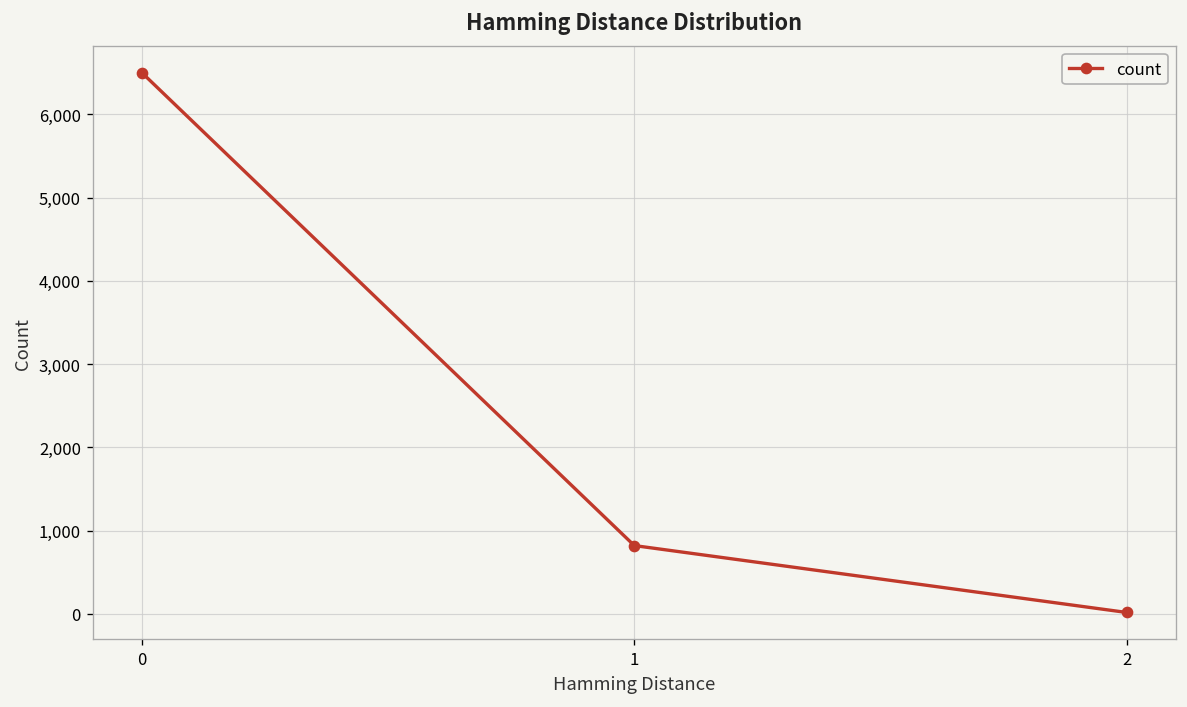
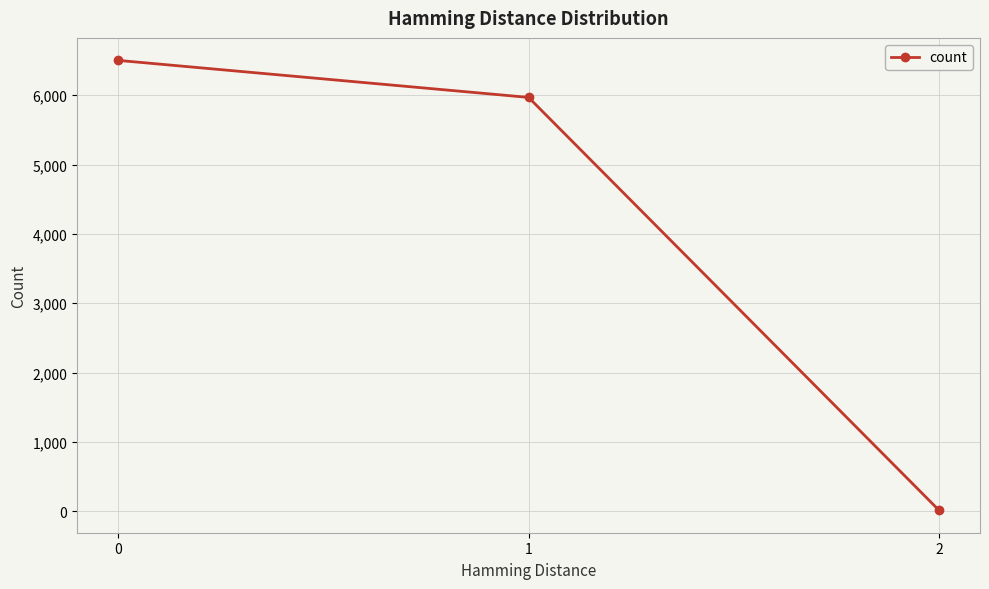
1: 800 -> 6,000
